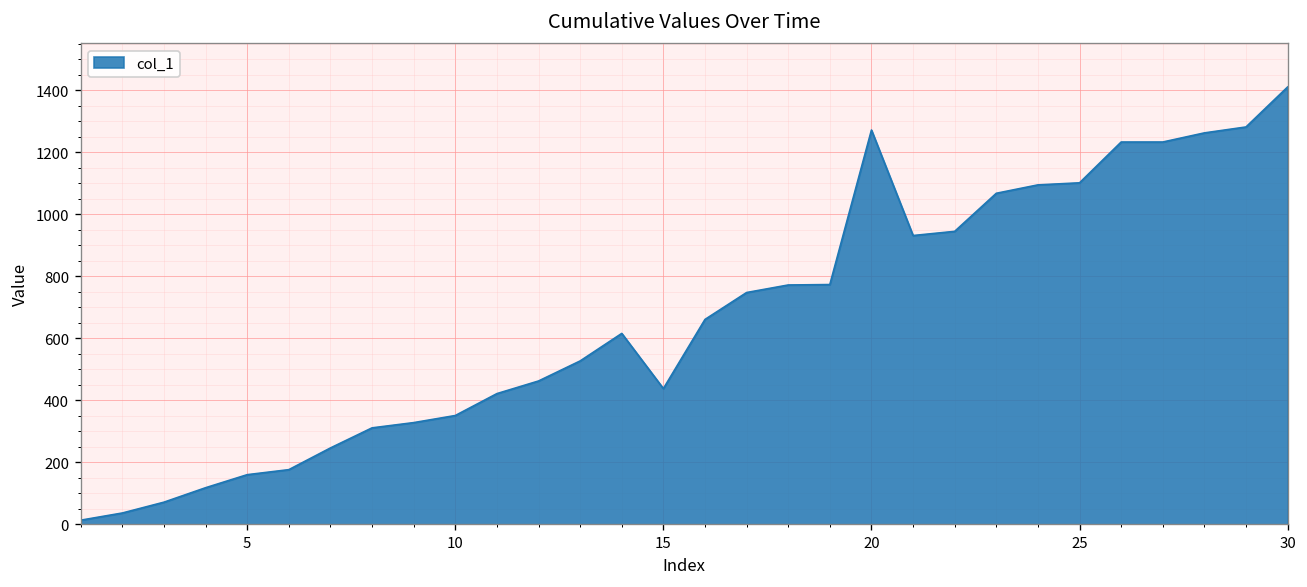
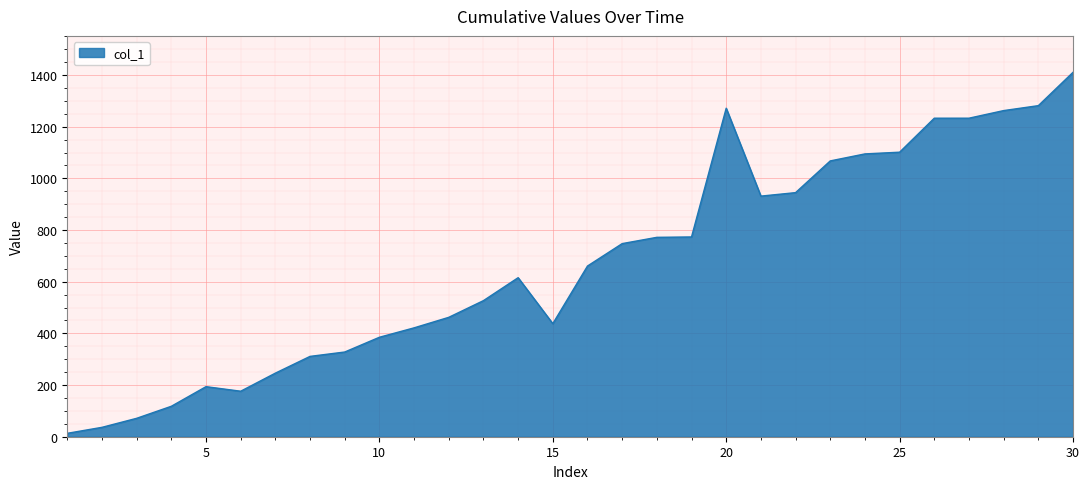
5: 160 -> 190
10: 350 -> 380
